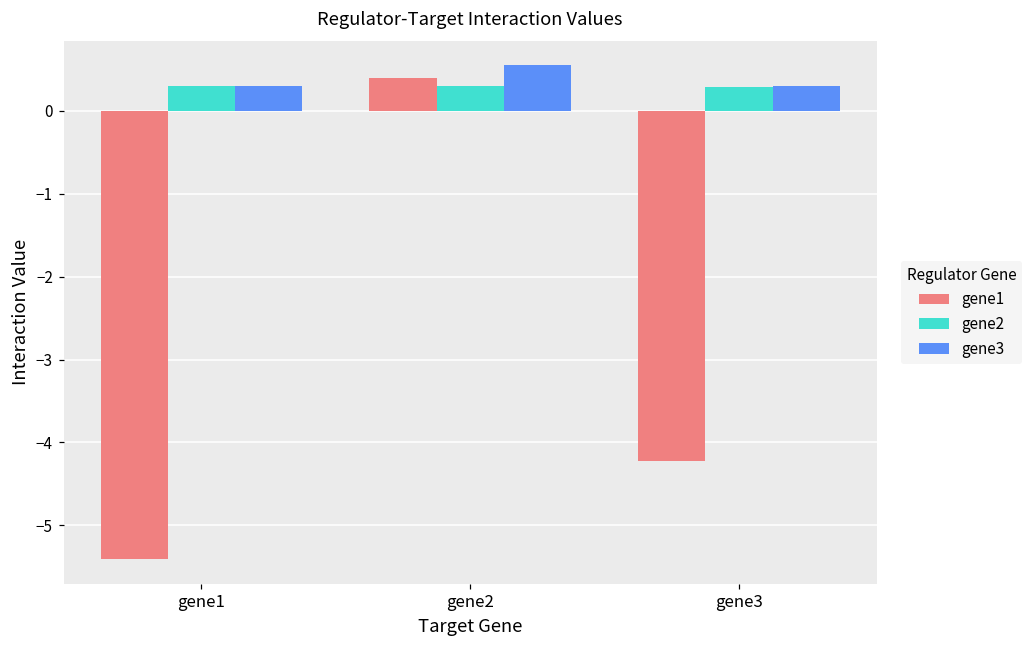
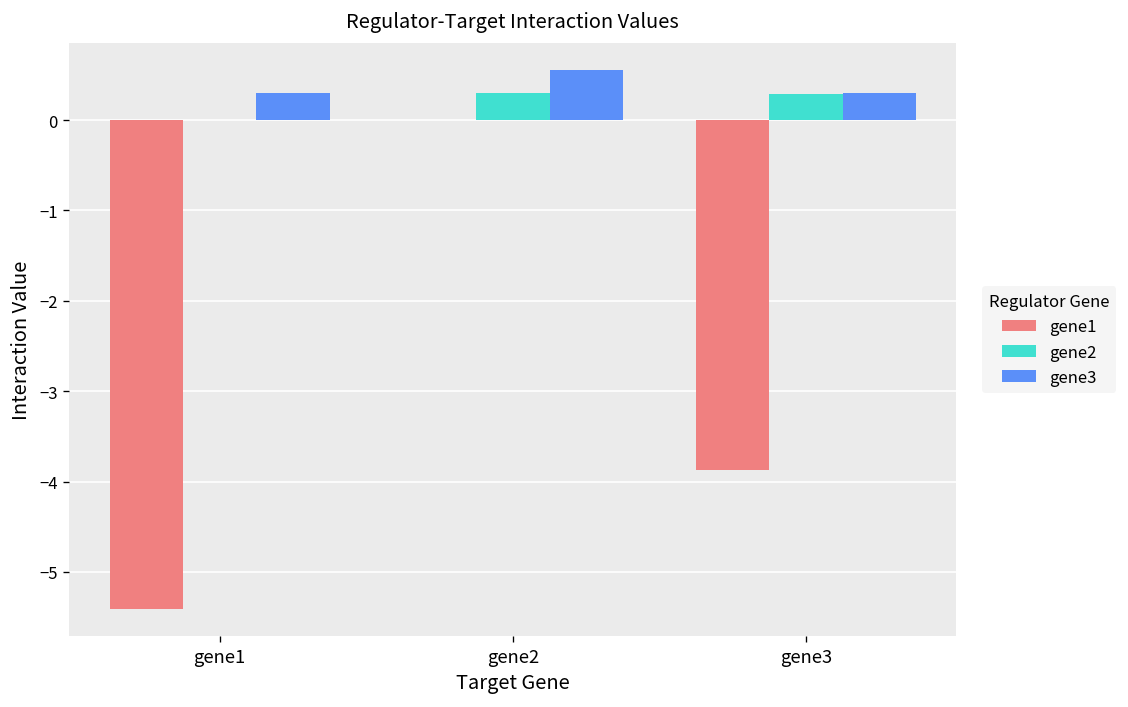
gene2, gene1: 0.3 -> 0.0
gene1, gene2: 0.4 -> 0.0
gene1, gene3: -4.2 -> -3.9
